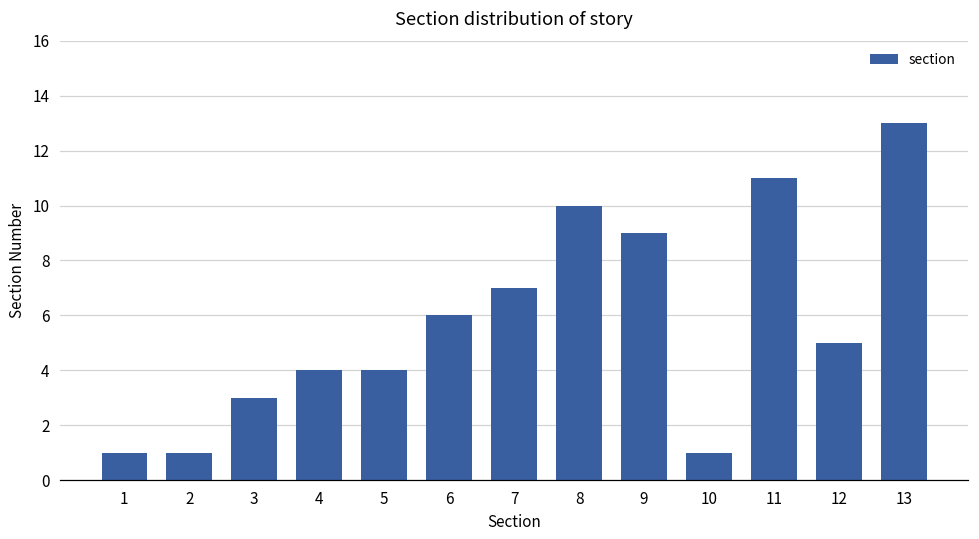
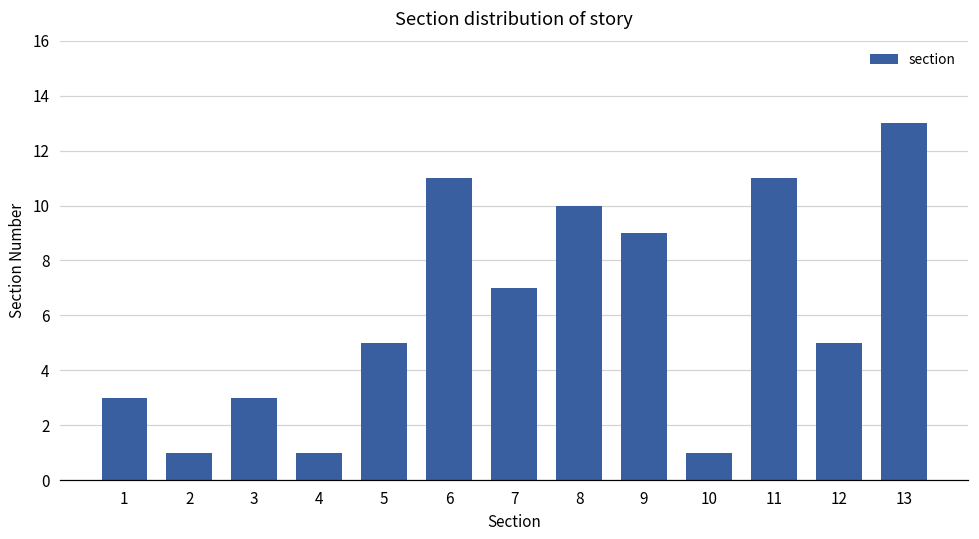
1: 1 -> 3
4: 4 -> 1
5: 4 -> 5
6: 6 -> 11
